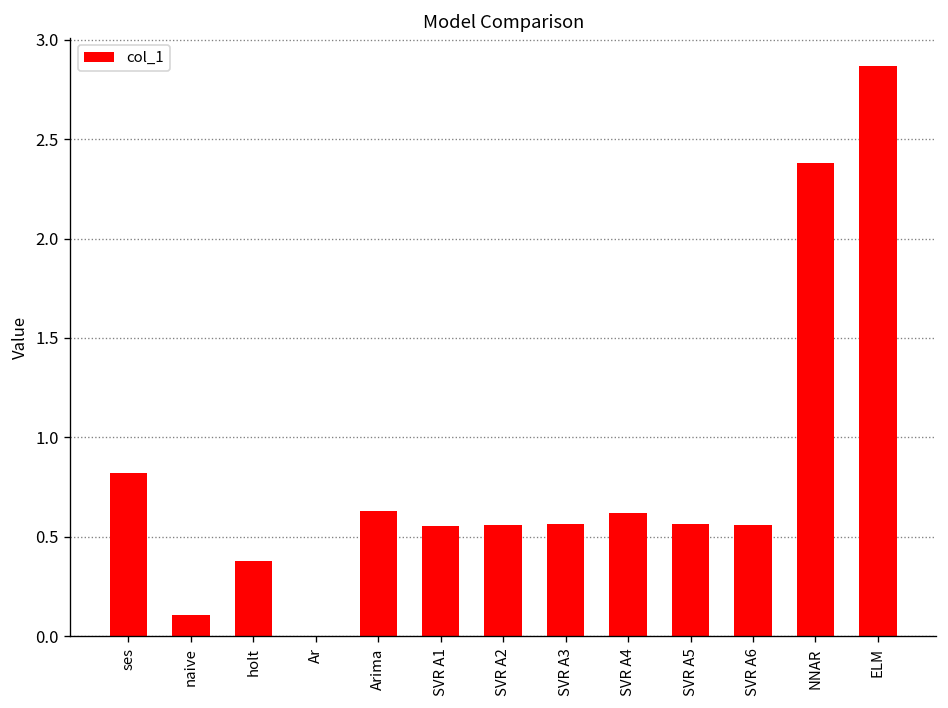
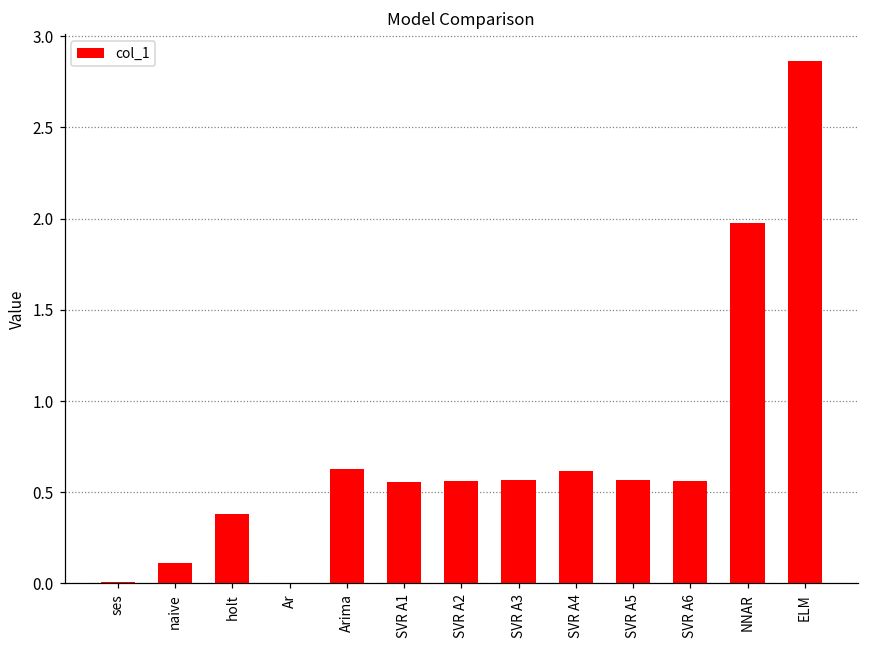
ses: 0.82 -> 0.01
NNAR: 2.38 -> 1.97
